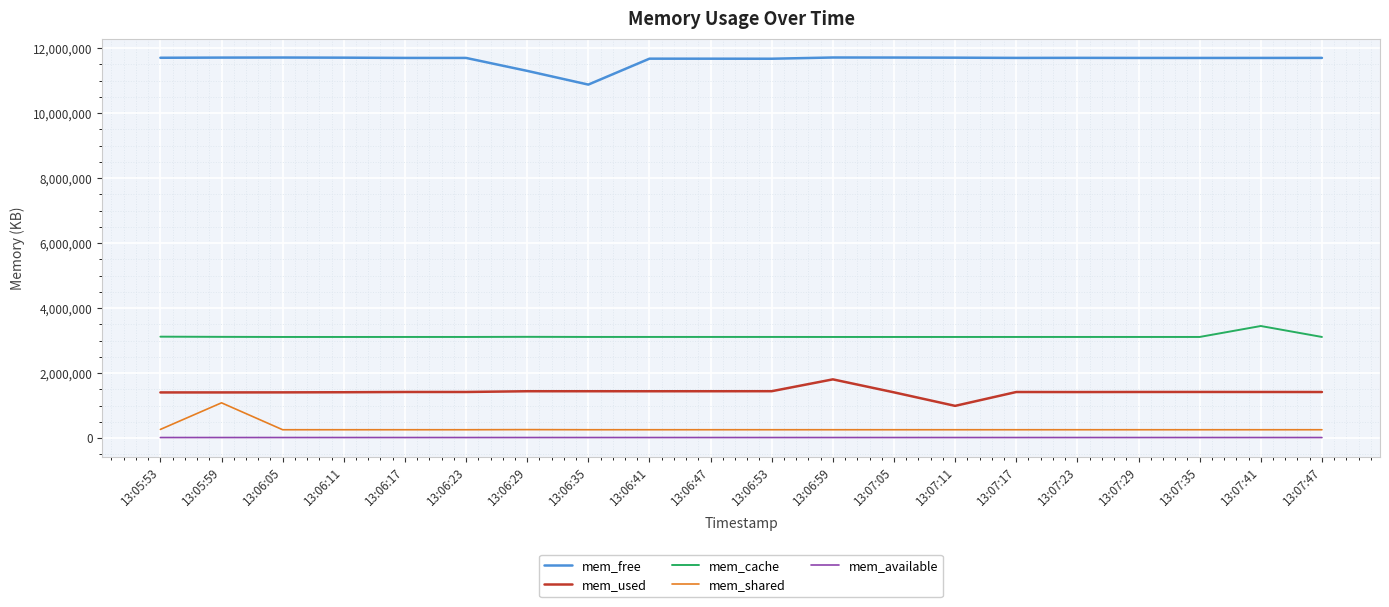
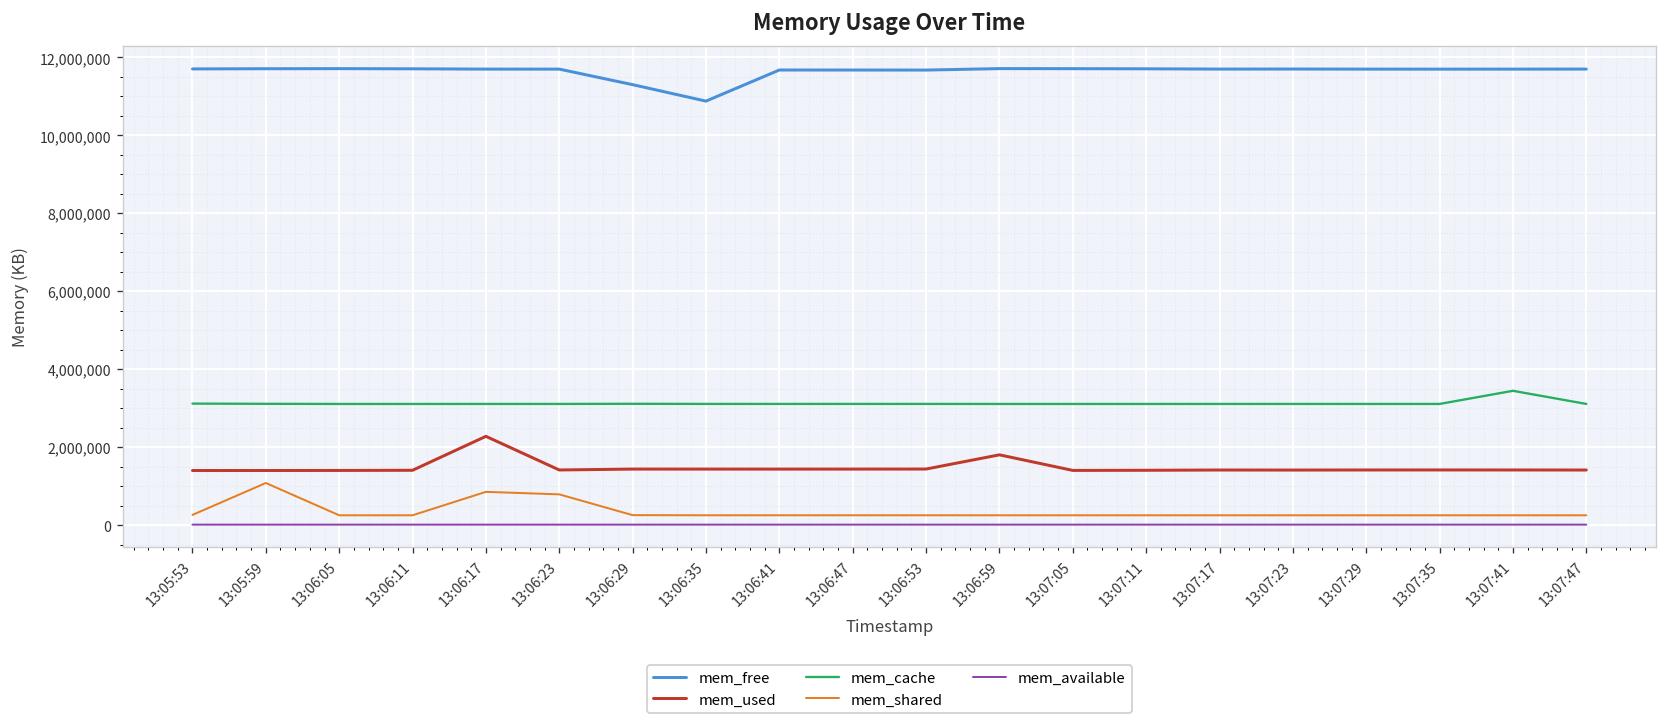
mem_used, 13:06:17: 1,400,000 -> 2,300,000
mem_shared, 13:06:17: 300,000 -> 900,000
mem_shared, 13:06:23: 300,000 -> 800,000
mem_used, 13:07:11: 1,000,000 -> 1,400,000
